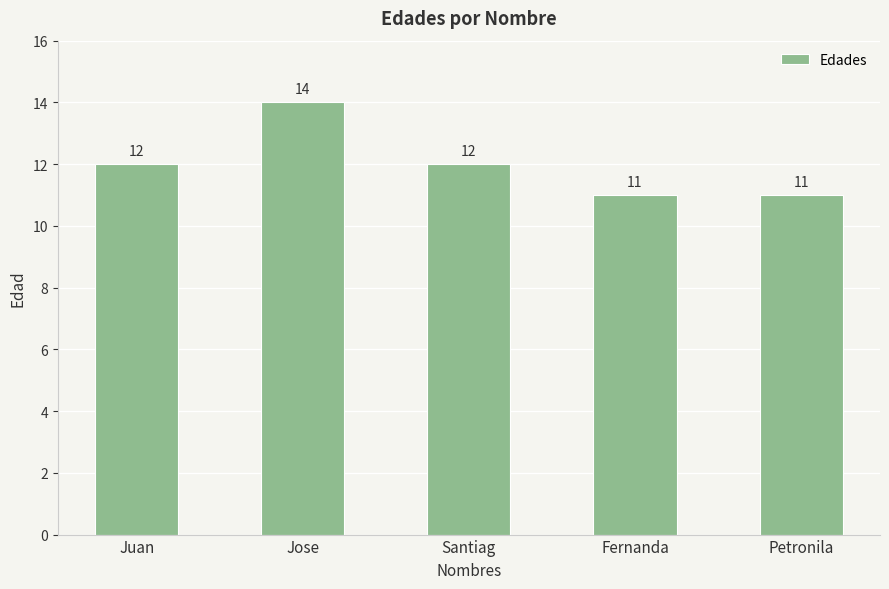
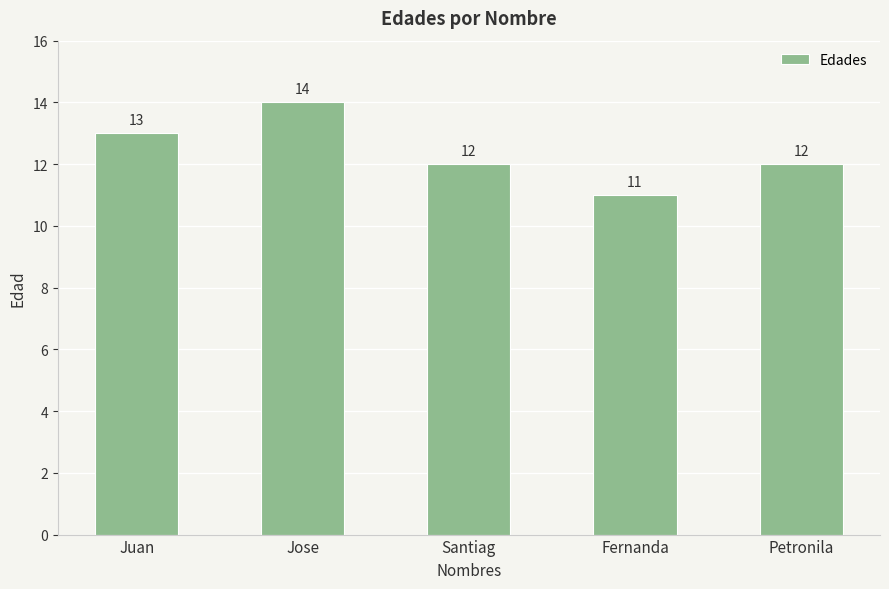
Juan: 12 -> 13
Petronila: 11 -> 12
